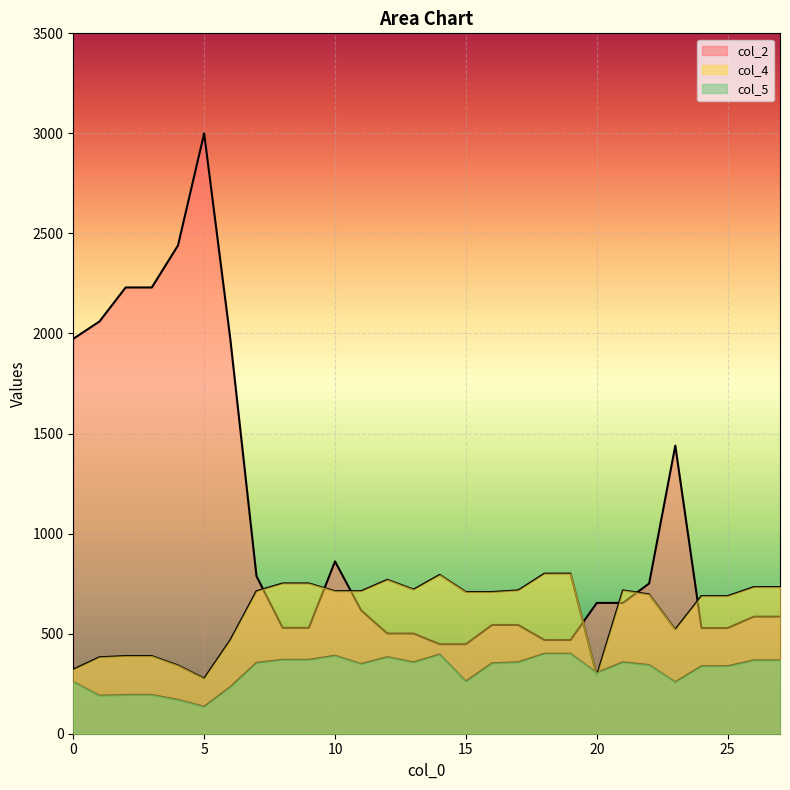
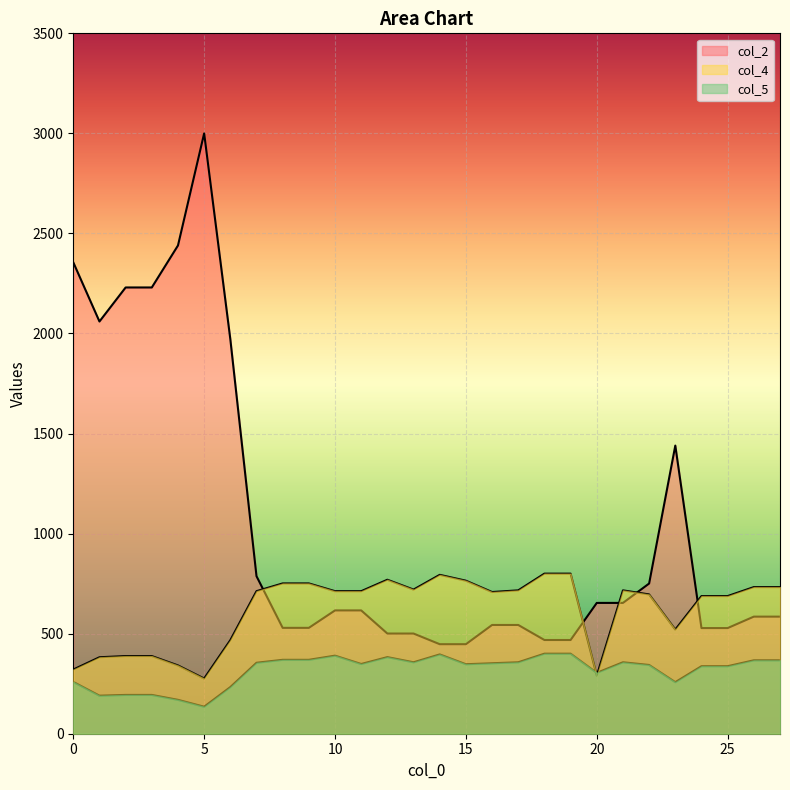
col_2, 0: 1970 -> 2360
col_2, 10: 860 -> 620
col_4, 15: 710 -> 760
col_5, 15: 260 -> 350
